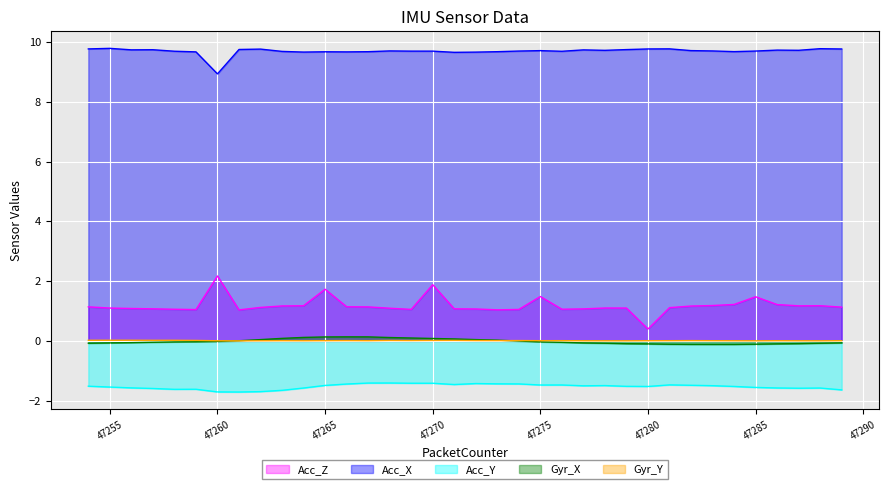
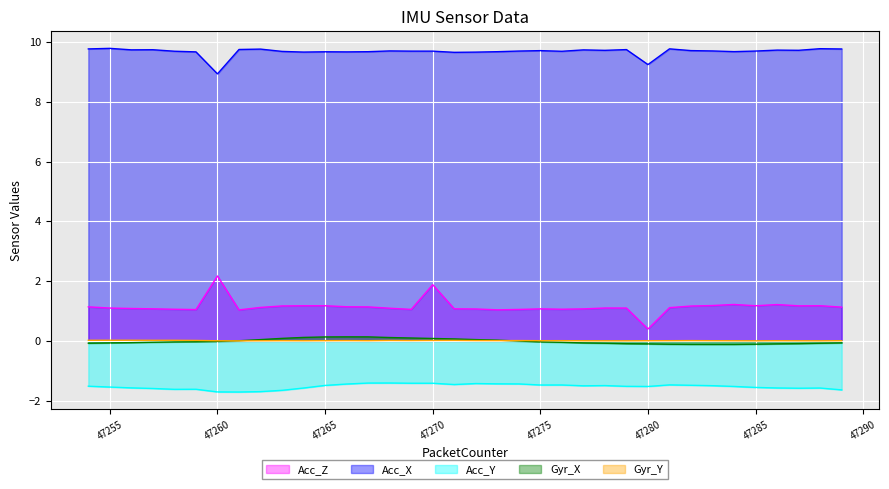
Acc_Z, 47265: 1.7 -> 1.2
Acc_Z, 47275: 1.5 -> 1.1
Acc_X, 47280: 9.8 -> 9.2
Acc_Z, 47285: 1.5 -> 1.2
